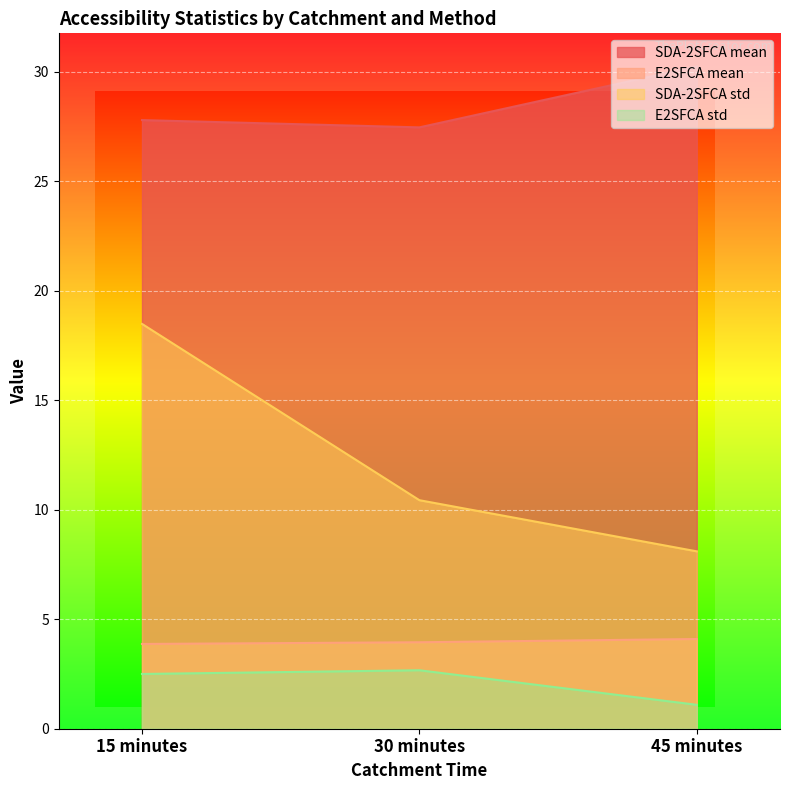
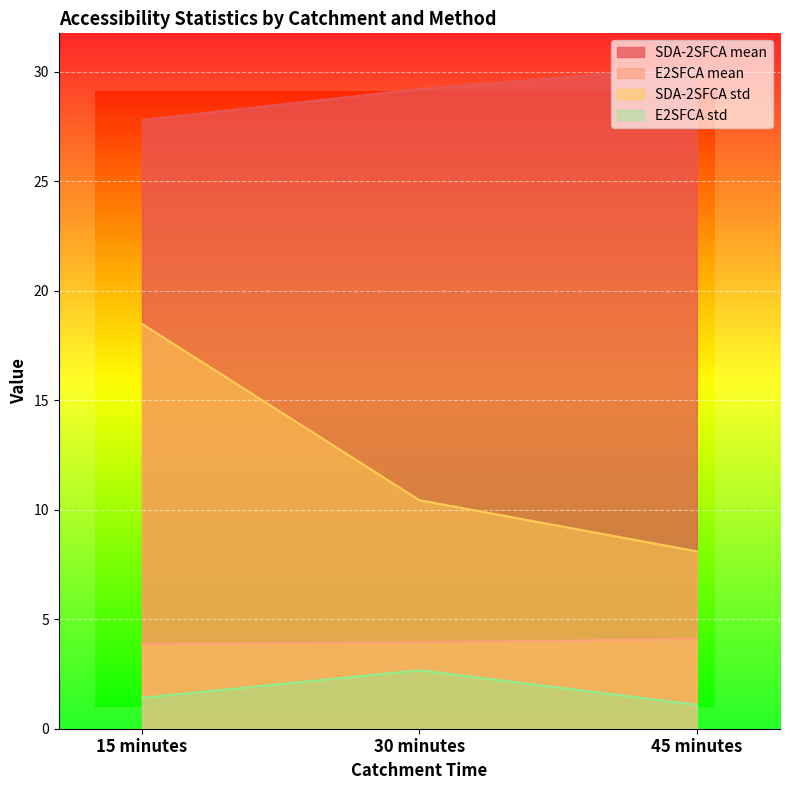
E2SFCA std, 15 minutes: 2.5 -> 1.4
SDA-2SFCA mean, 30 minutes: 27.5 -> 29.2
